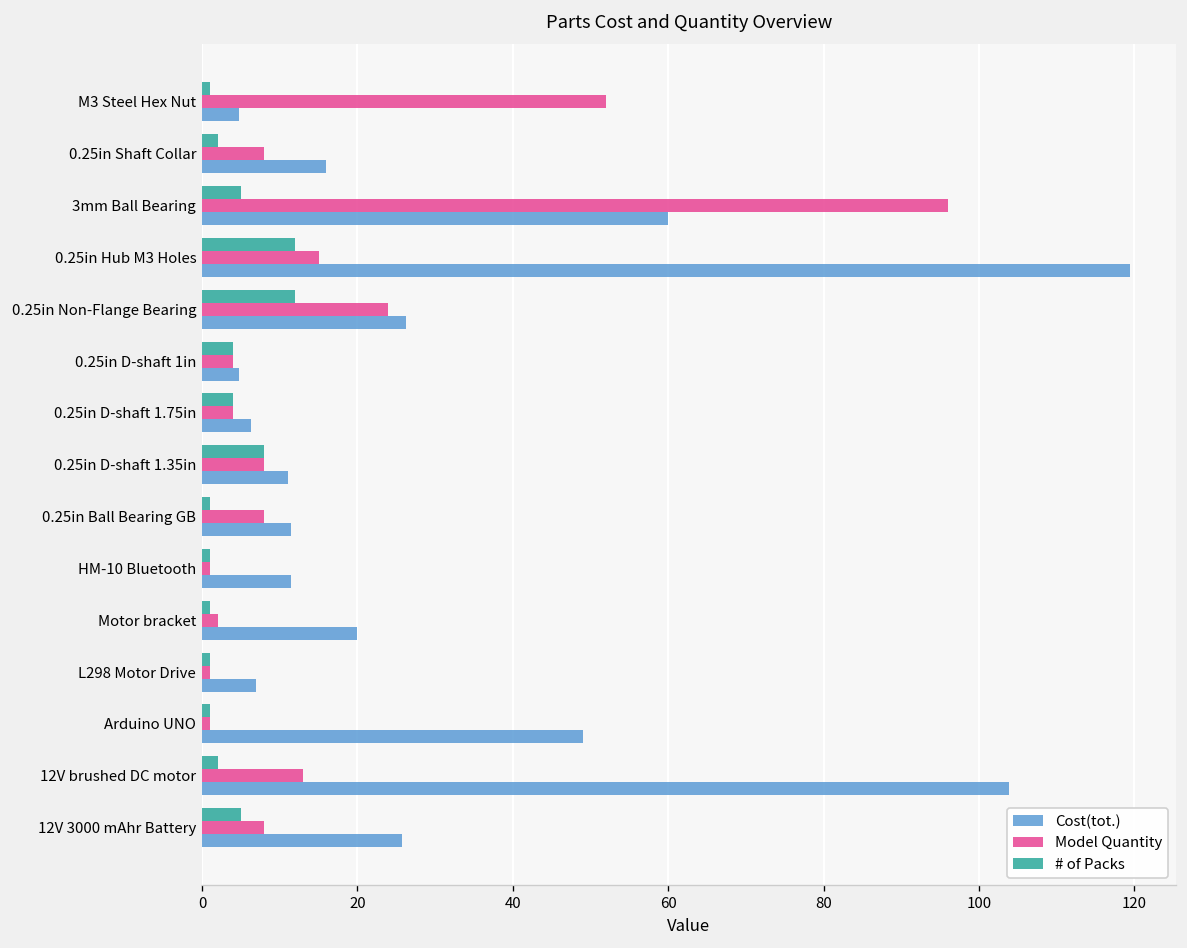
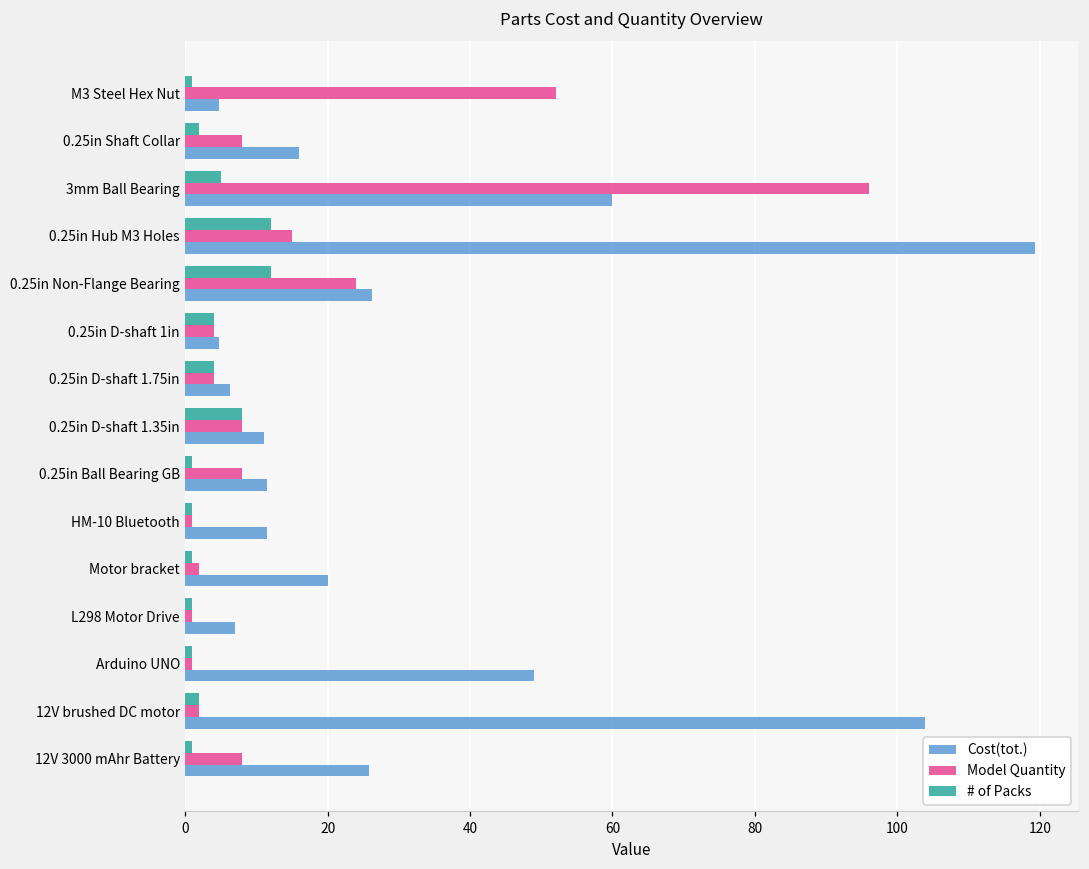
Model Quantity, 12V brushed DC motor: 13 -> 2
# of Packs, 12V 3000 mAhr Battery: 5 -> 1
